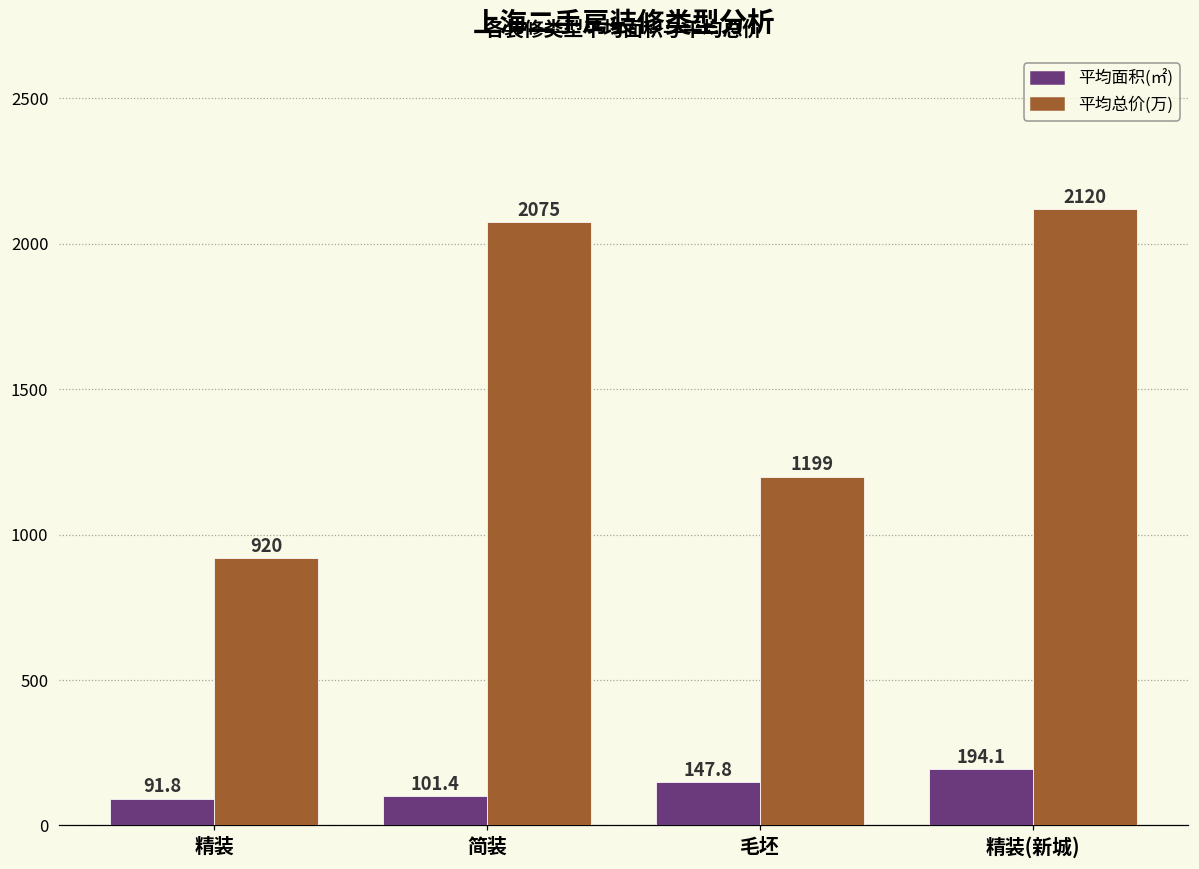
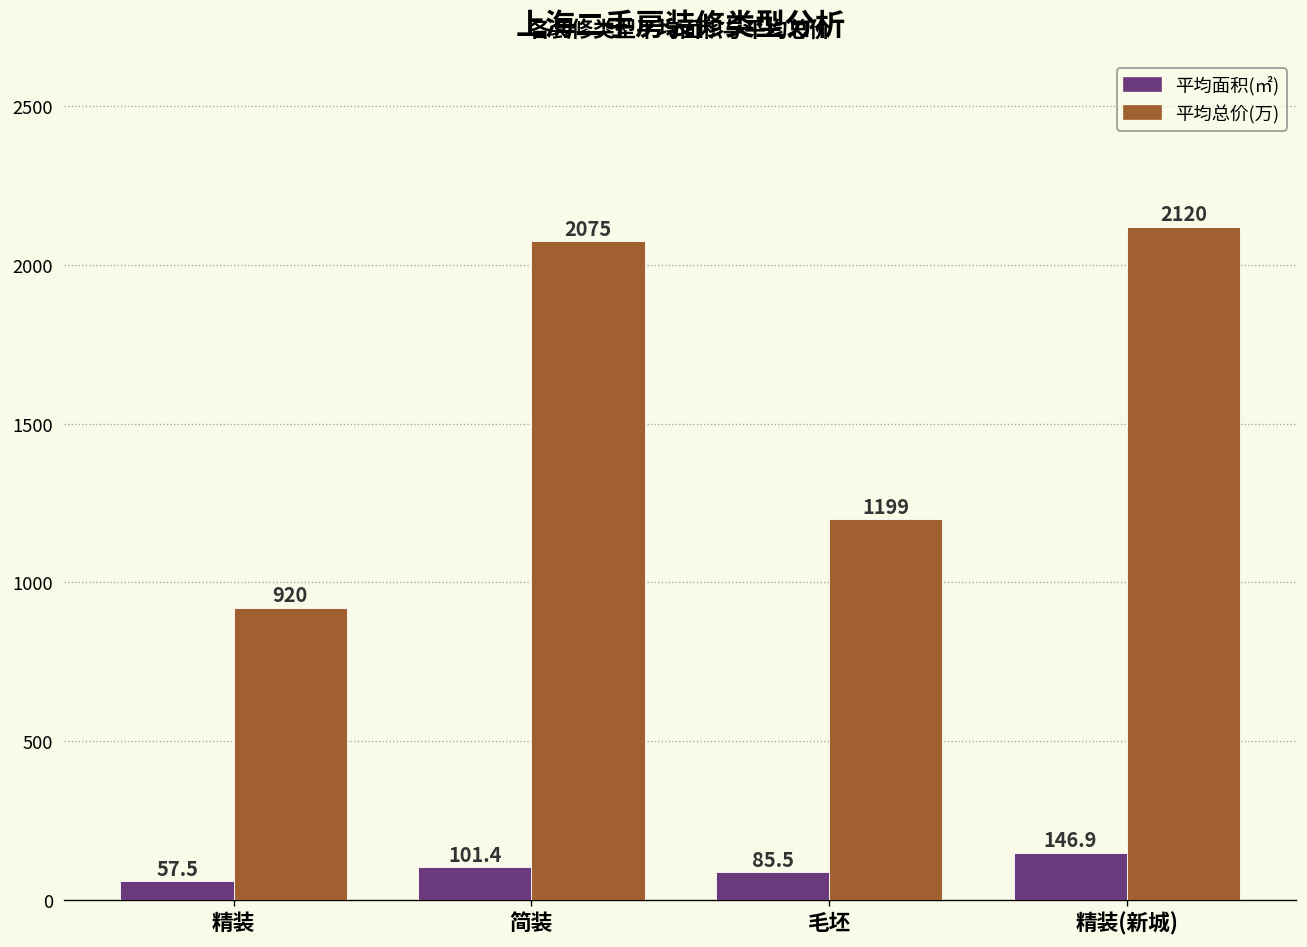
平均面积(㎡), 精装: 91.8 -> 57.5
平均面积(㎡), 毛坯: 147.8 -> 85.5
平均面积(㎡), 精装(新城): 194.1 -> 146.9
